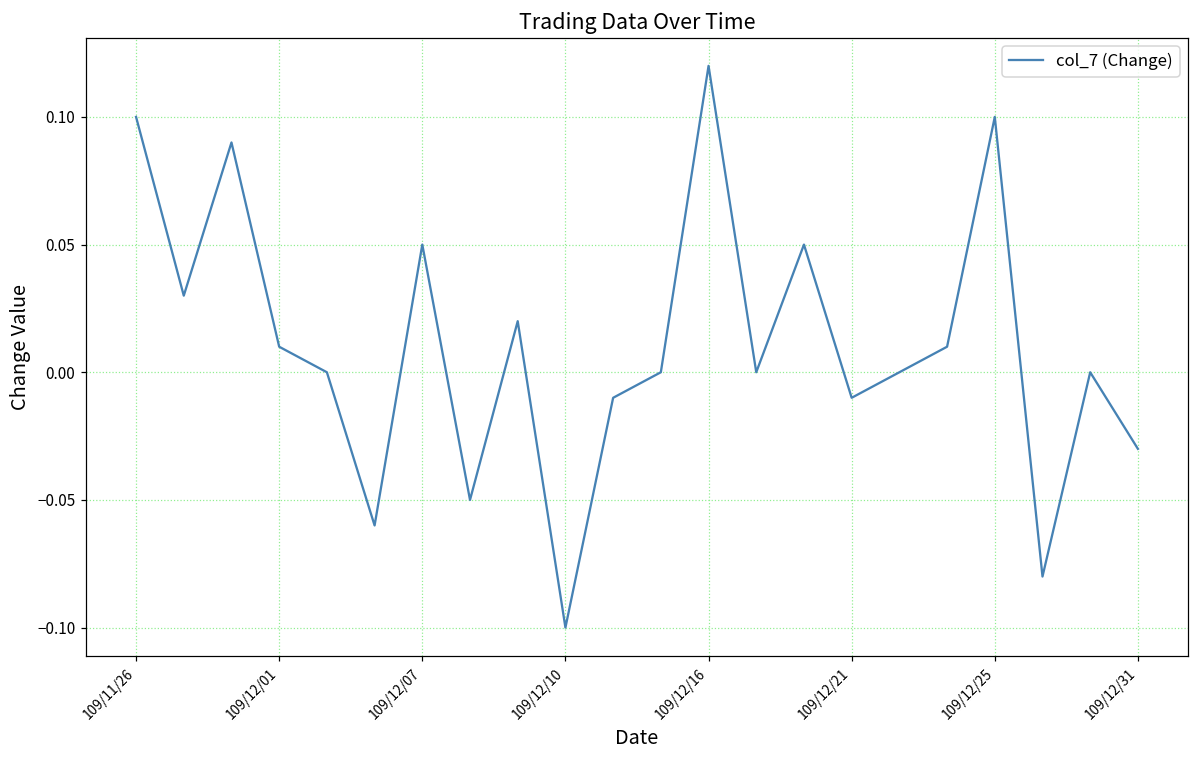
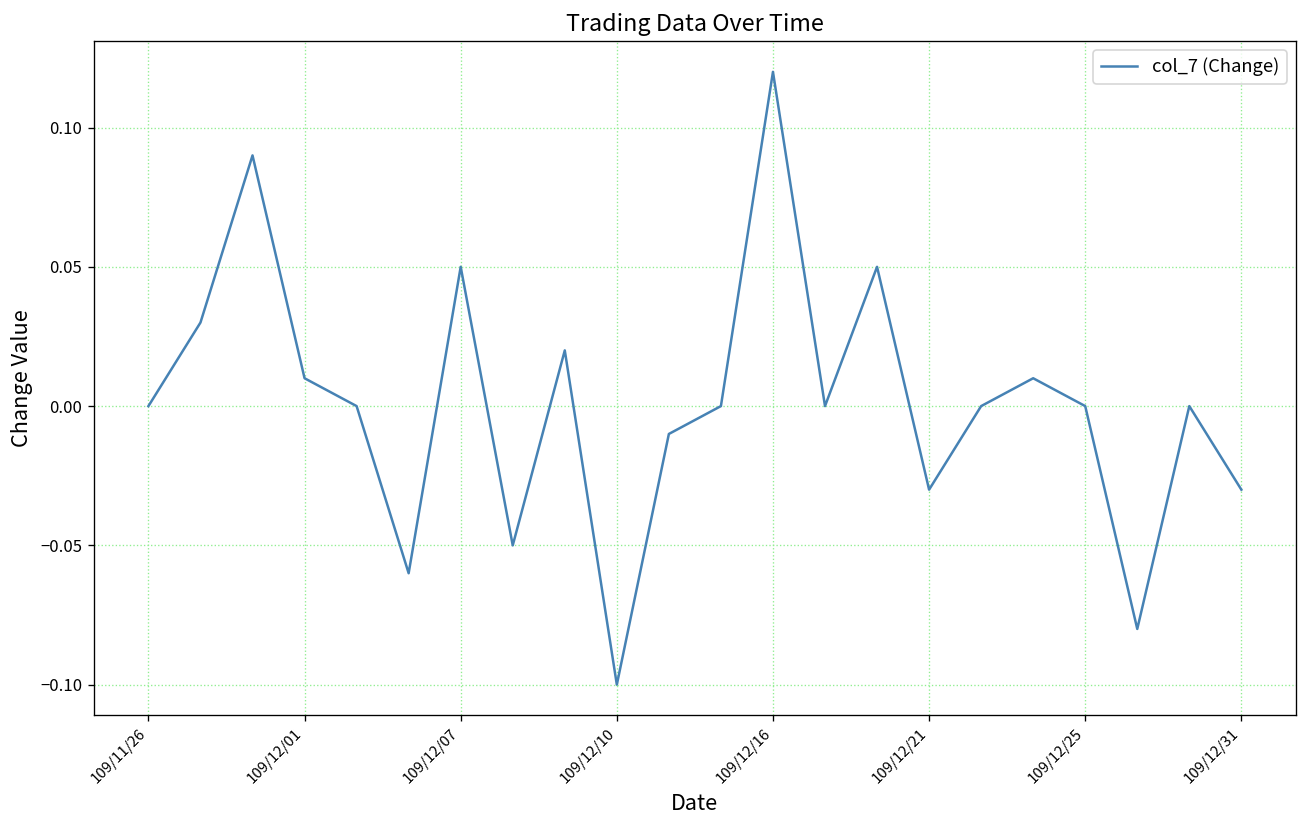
109/11/26: 0.1 -> 0.0
109/12/21: -0.01 -> -0.03
109/12/25: 0.1 -> 0.0
